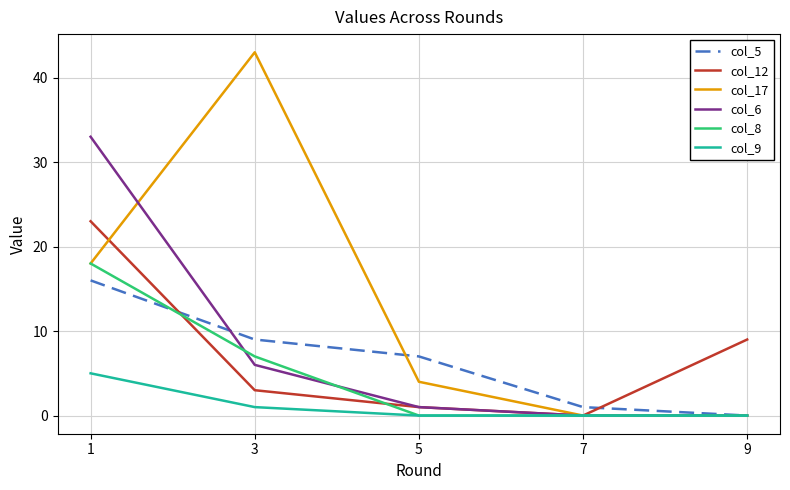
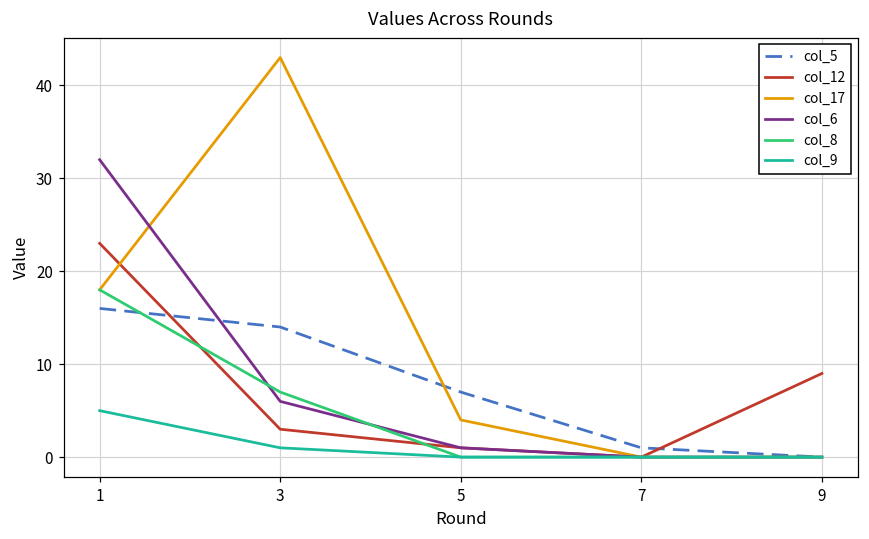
col_6, 1: 33 -> 32
col_5, 3: 9 -> 14
